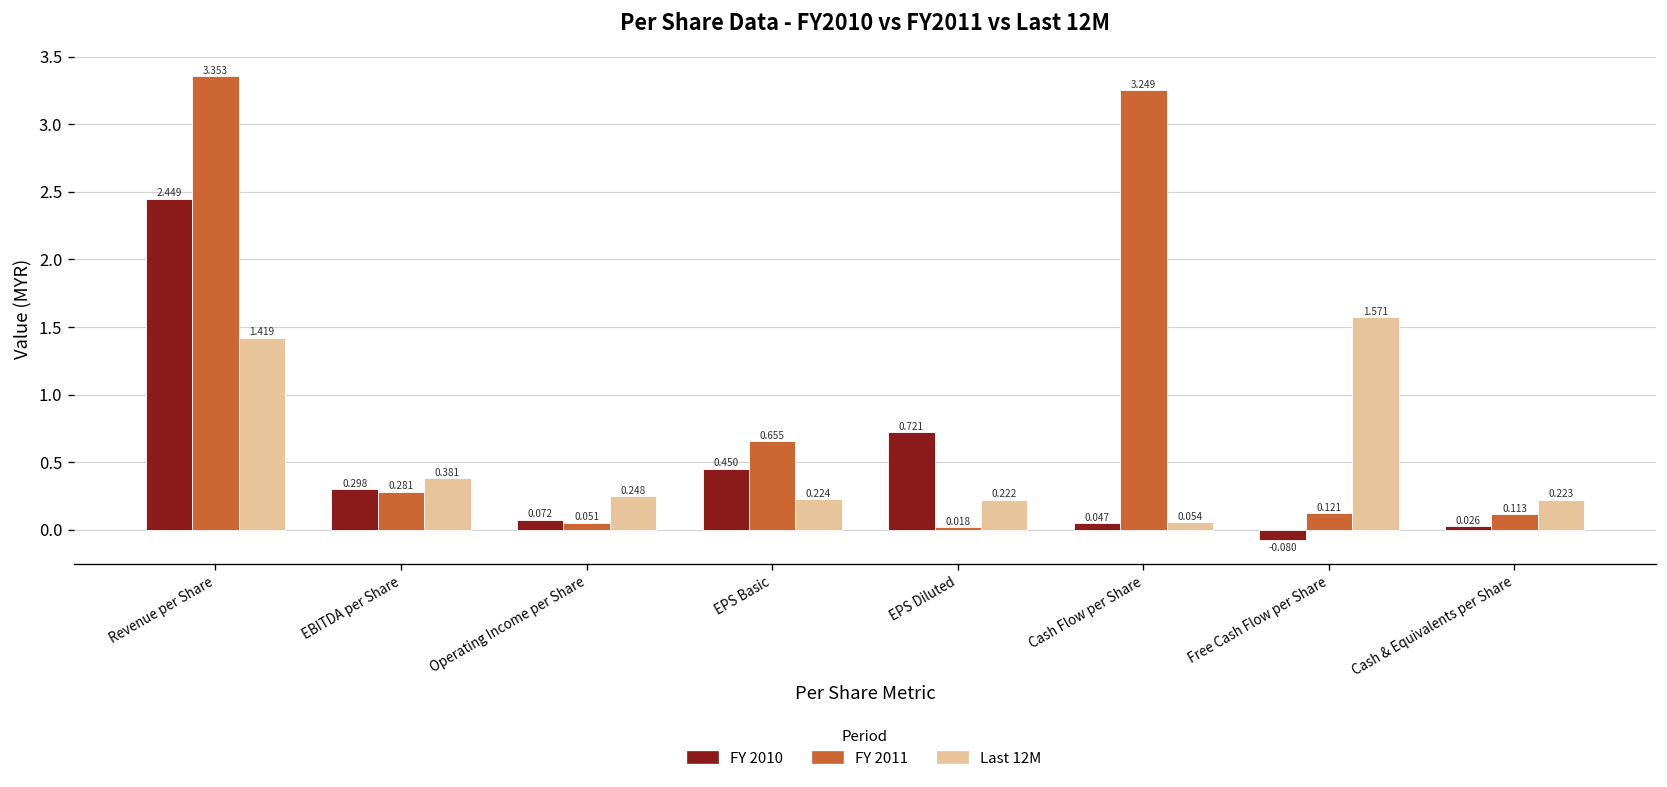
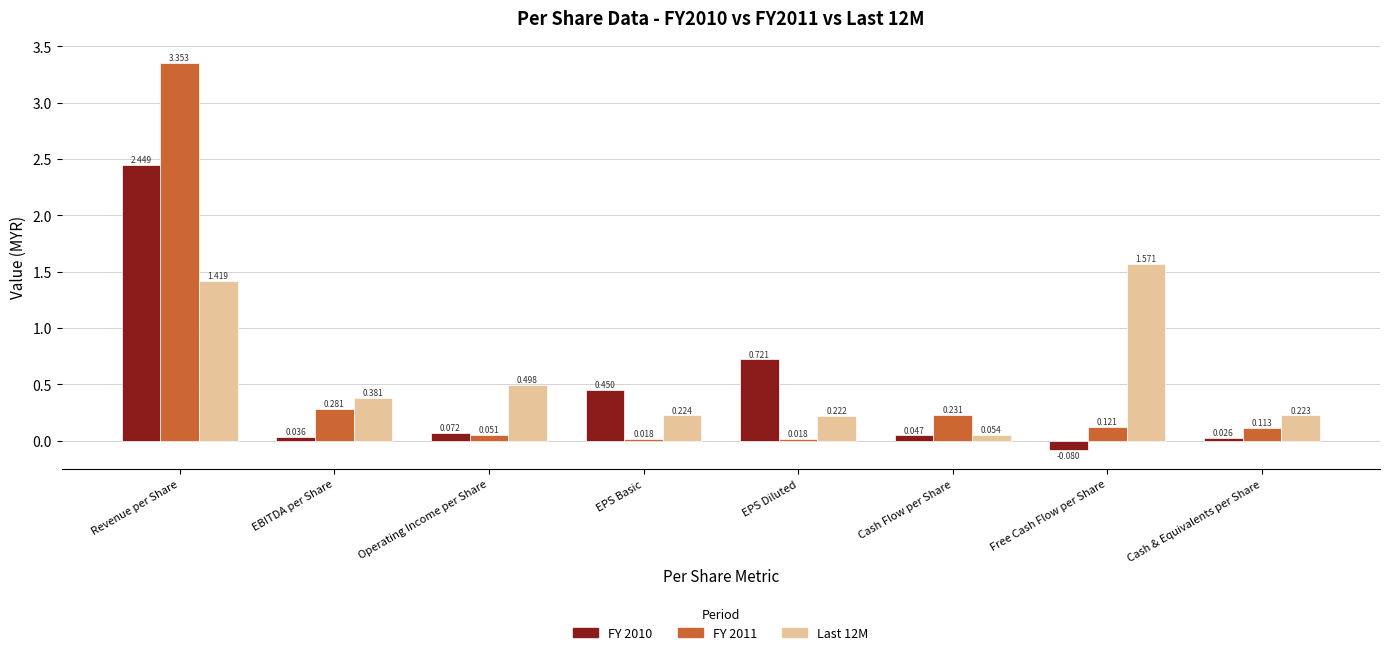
FY 2010, EBITDA per Share: 0.298 -> 0.036
Last 12M, Operating Income per Share: 0.248 -> 0.498
FY 2011, EPS Basic: 0.655 -> 0.018
FY 2011, Cash Flow per Share: 3.249 -> 0.231
